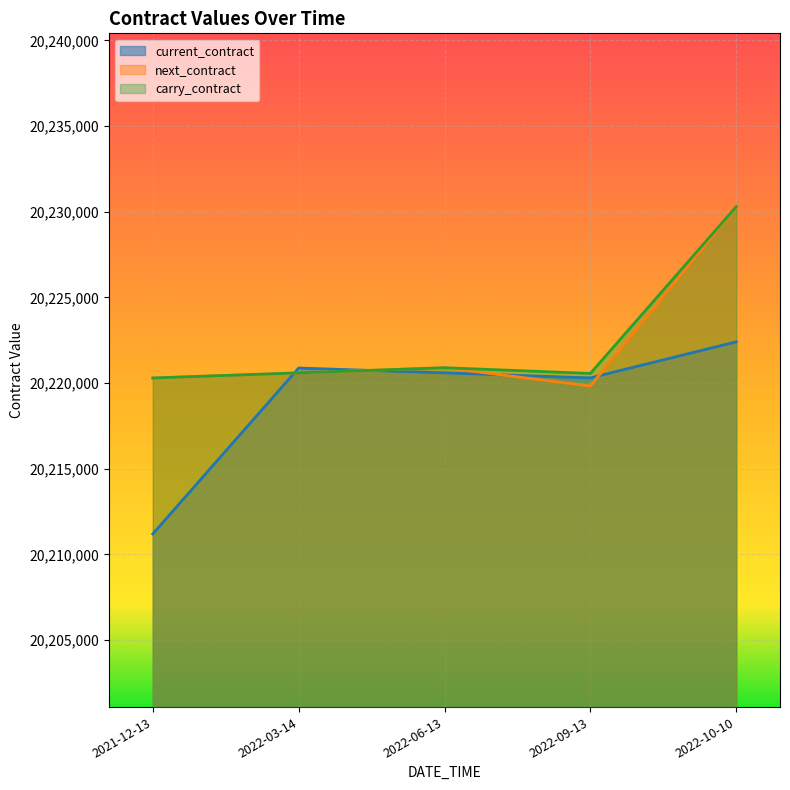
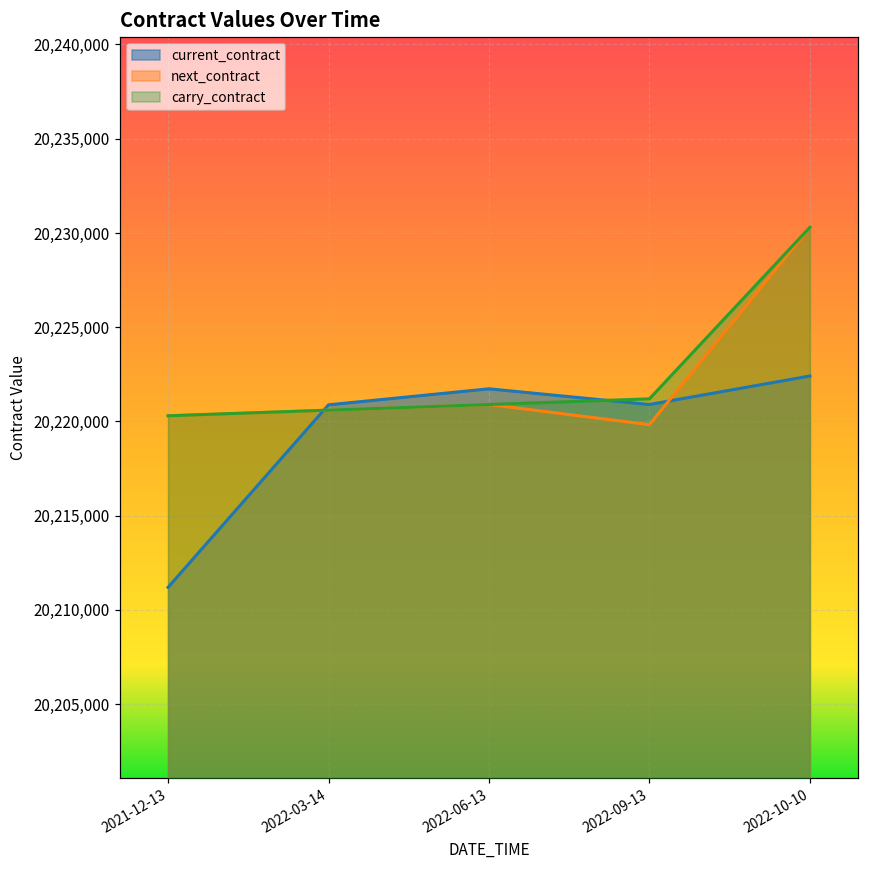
current_contract, 2022-06-13: 20,220,600 -> 20,221,700
current_contract, 2022-09-13: 20,220,300 -> 20,220,900
carry_contract, 2022-09-13: 20,220,600 -> 20,221,200
